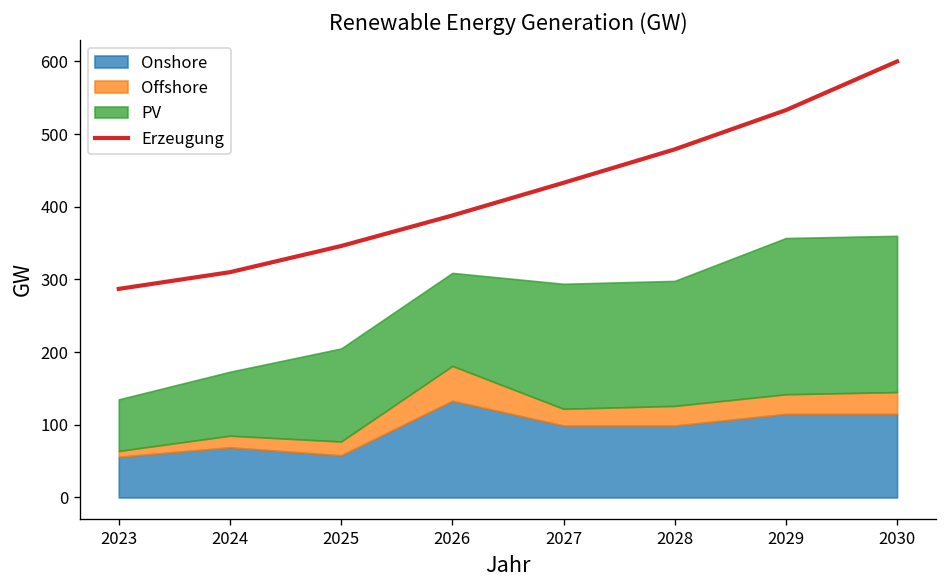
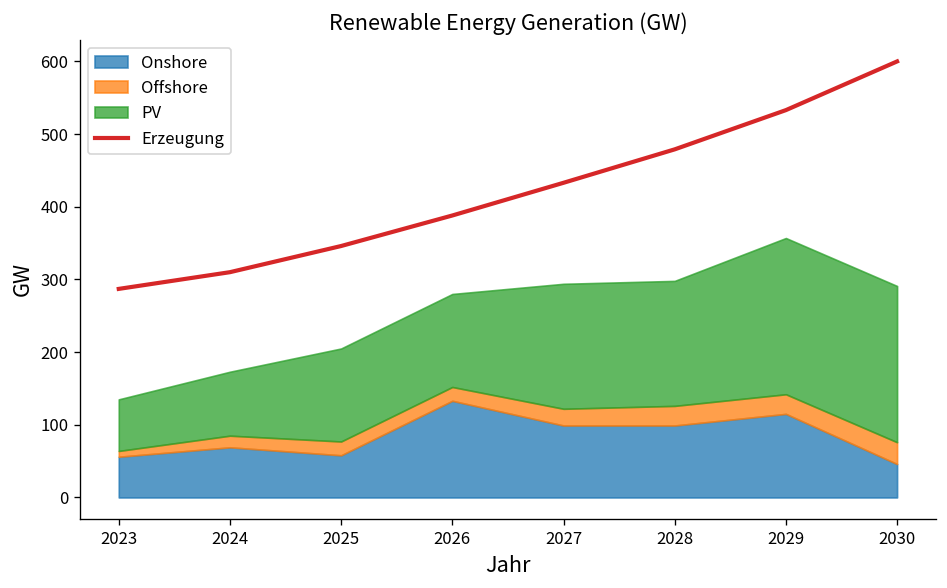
Offshore, 2026: 50 -> 20
Onshore, 2030: 120 -> 50
